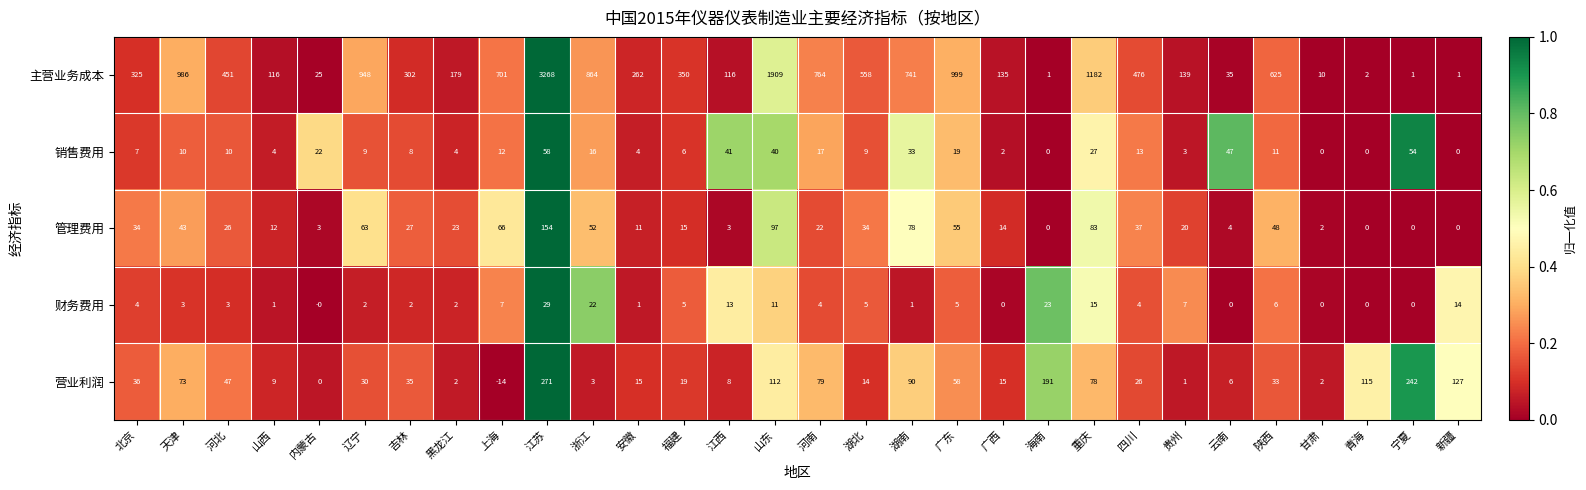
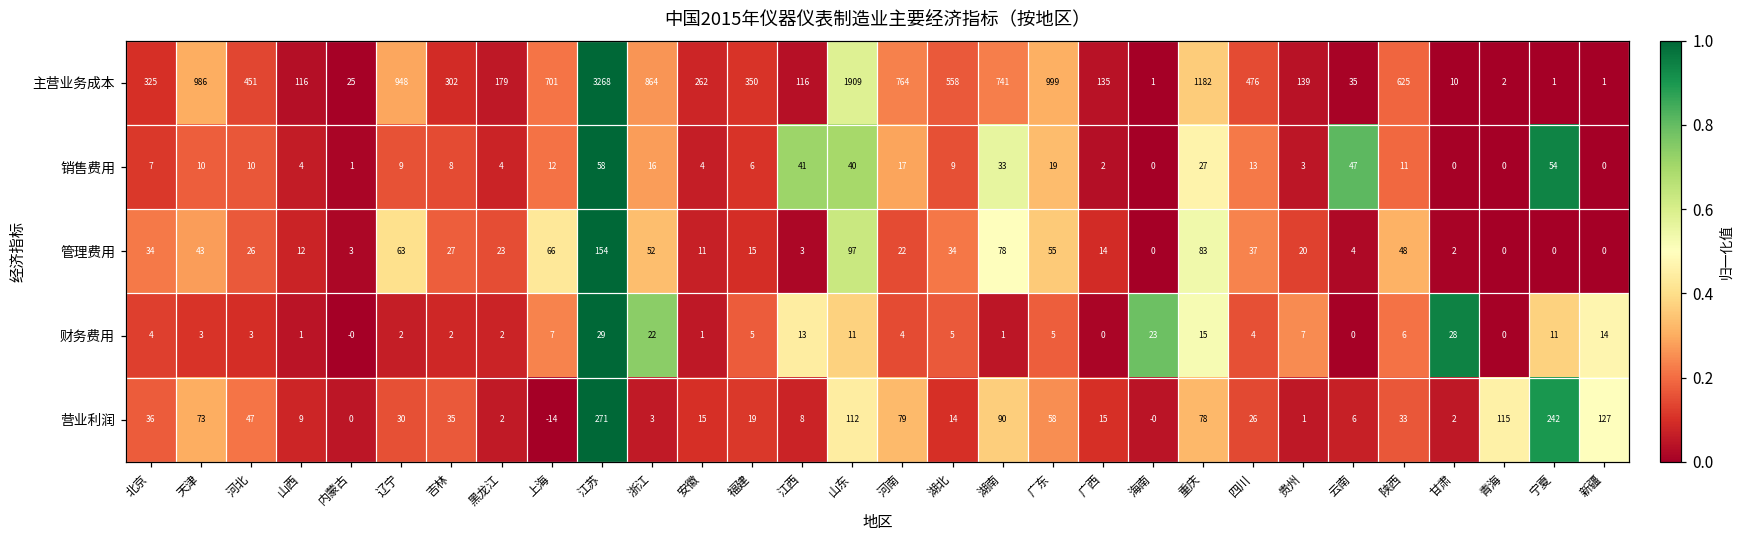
销售费用, 内蒙古: 22 -> 1
财务费用, 甘肃: 0 -> 28
财务费用, 宁夏: 0 -> 11
营业利润, 海南: 191 -> -0
